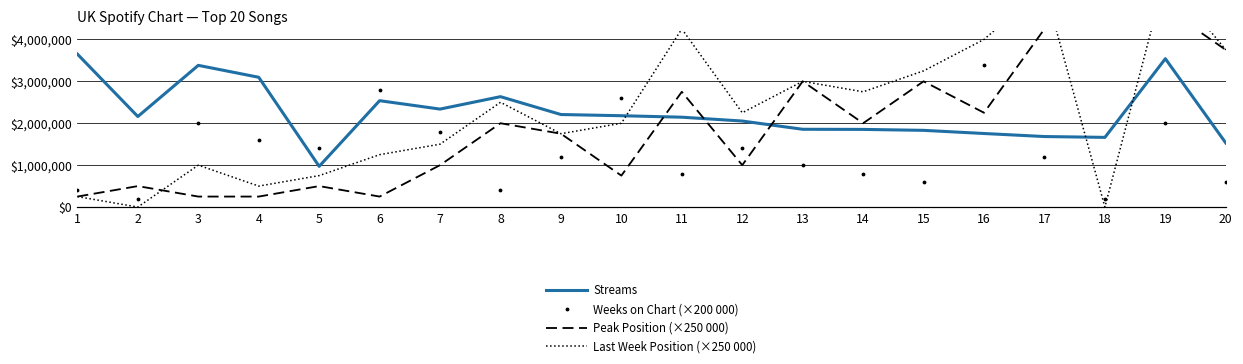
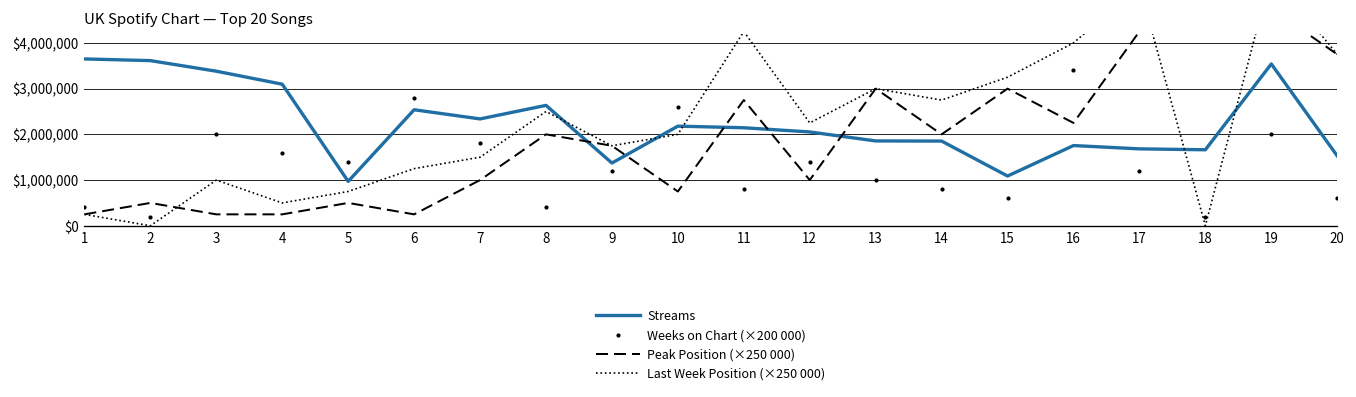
Streams, 2: $2,200,000 -> $3,600,000
Streams, 9: $2,200,000 -> $1,400,000
Streams, 15: $1,800,000 -> $1,100,000
